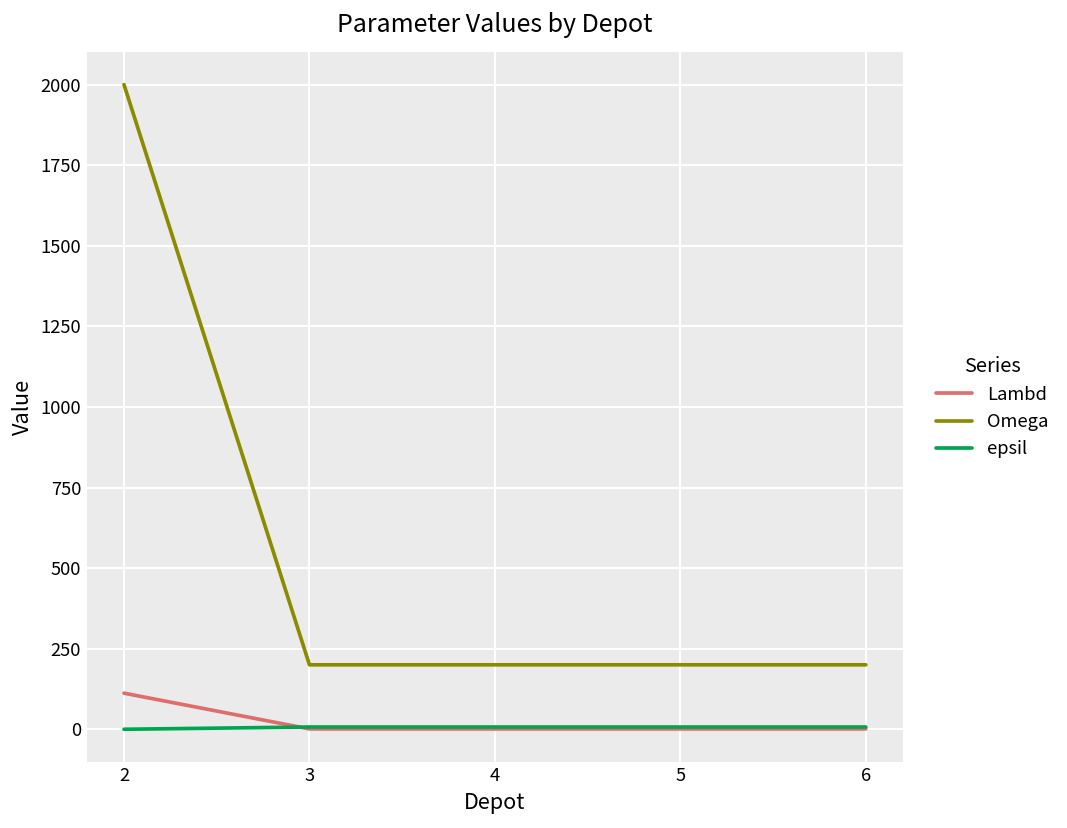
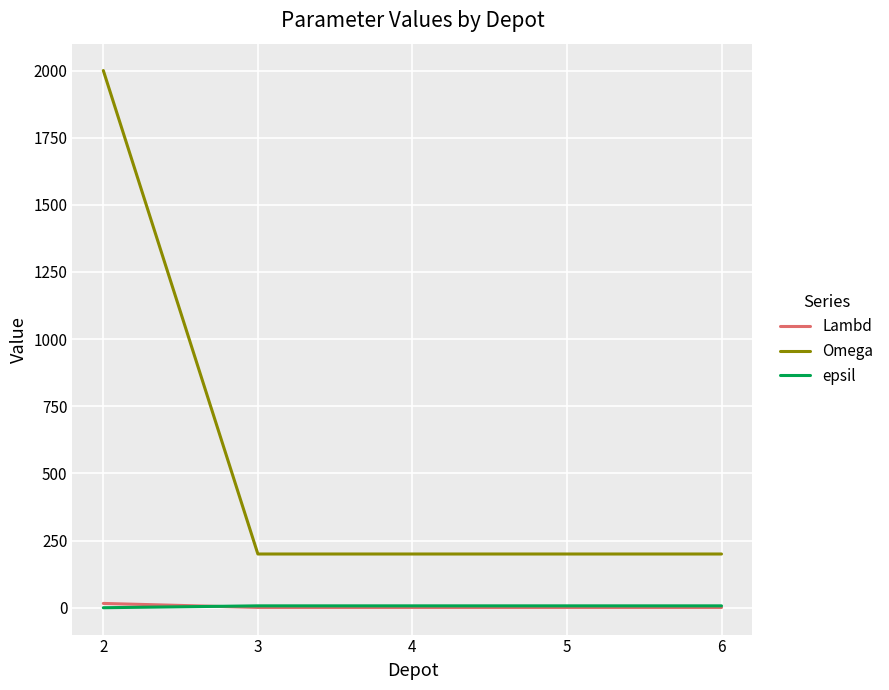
Lambd, 2: 110 -> 20
